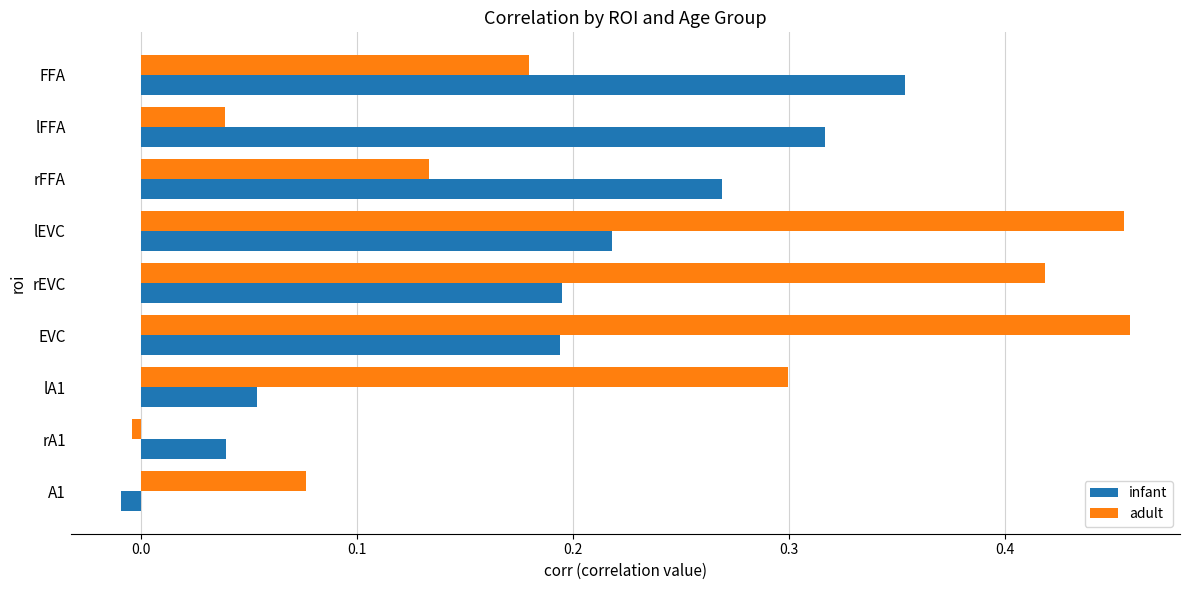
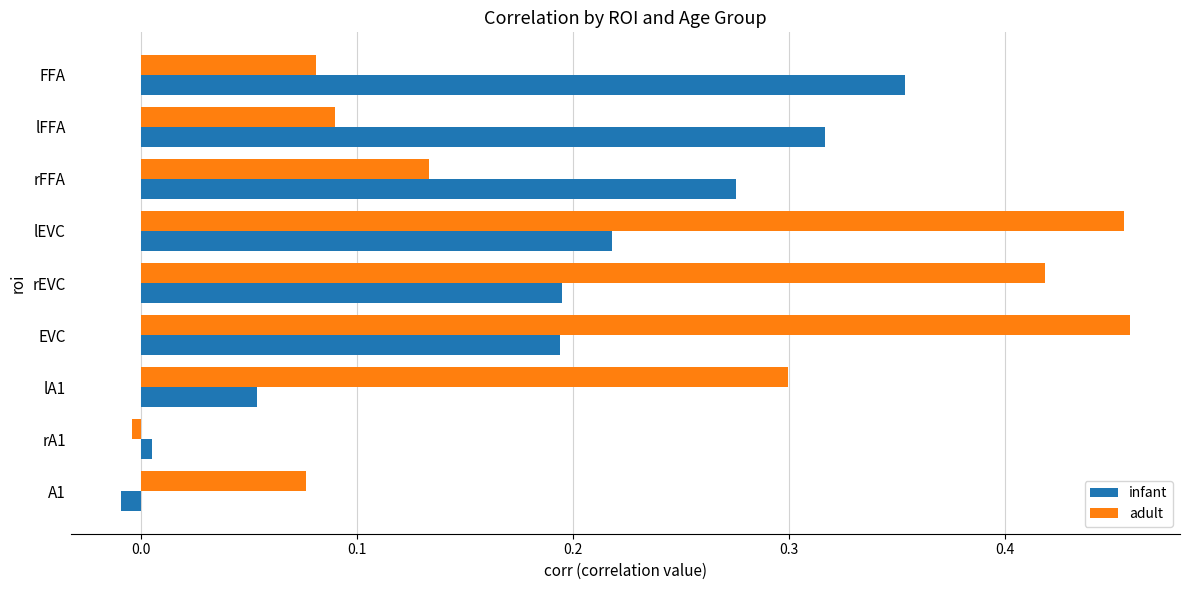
adult, FFA: 0.179 -> 0.081
adult, lFFA: 0.039 -> 0.090
infant, rFFA: 0.269 -> 0.275
infant, rA1: 0.039 -> 0.005
